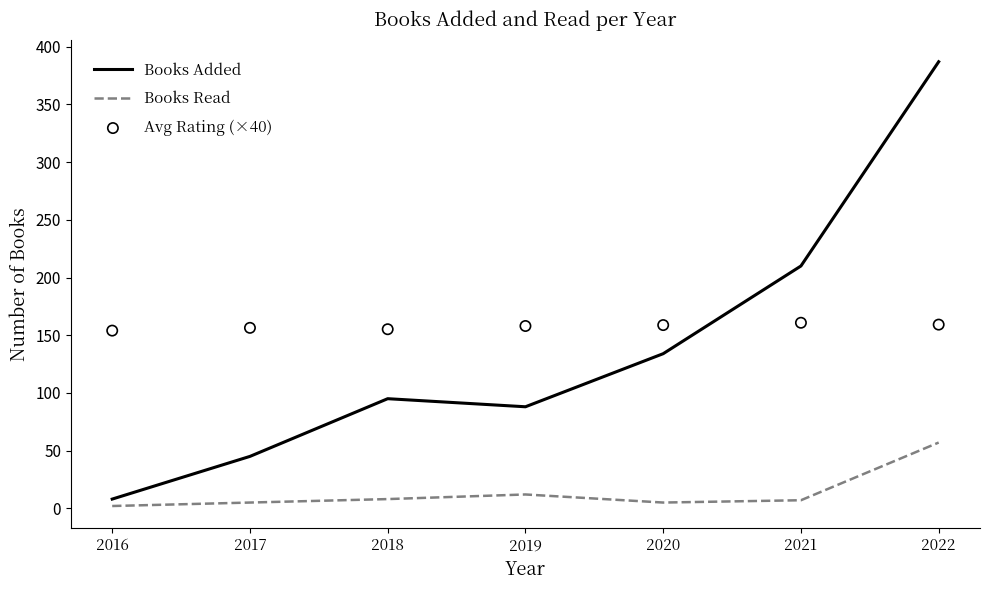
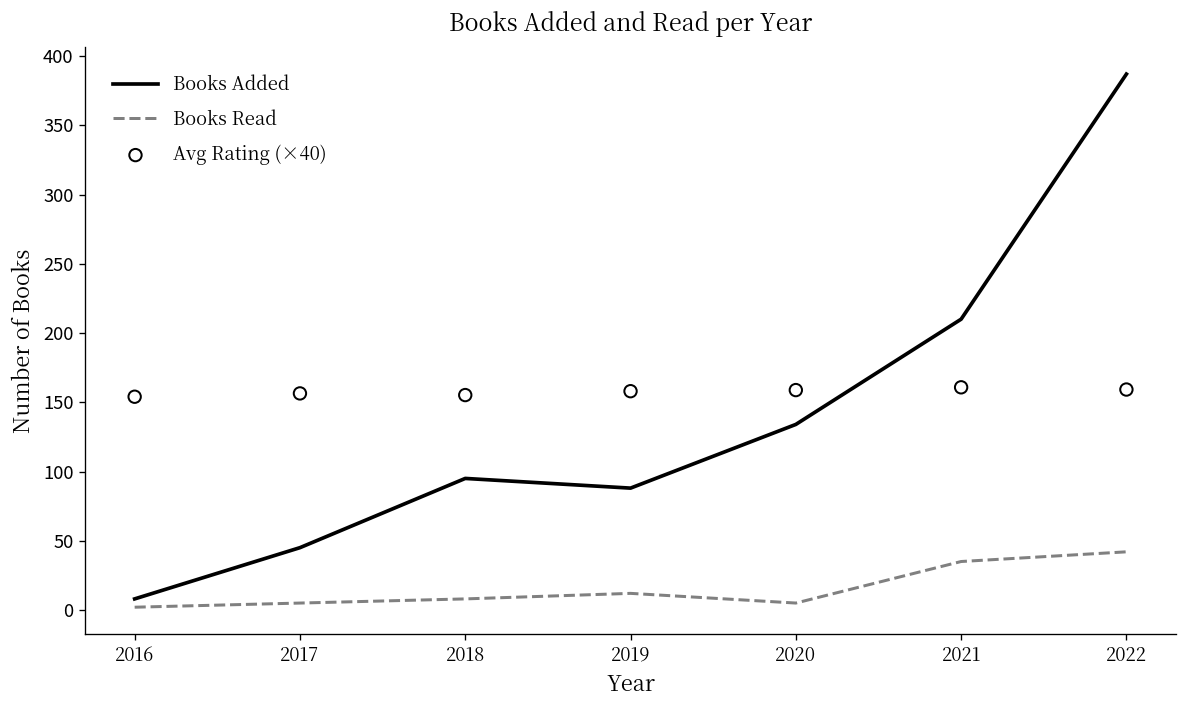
Books Read, 2021: 7 -> 35
Books Read, 2022: 57 -> 42
